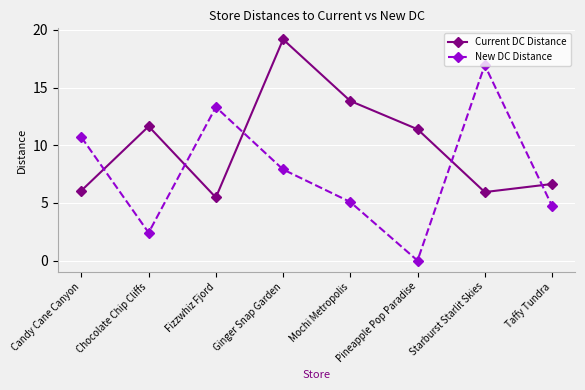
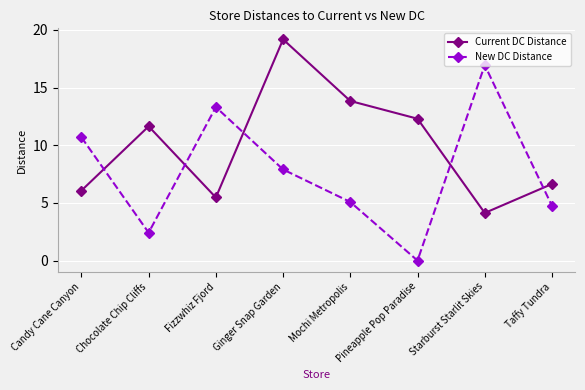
Current DC Distance, Pineapple Pop Paradise: 11.4 -> 12.3
Current DC Distance, Starburst Starlit Skies: 5.9 -> 4.1
